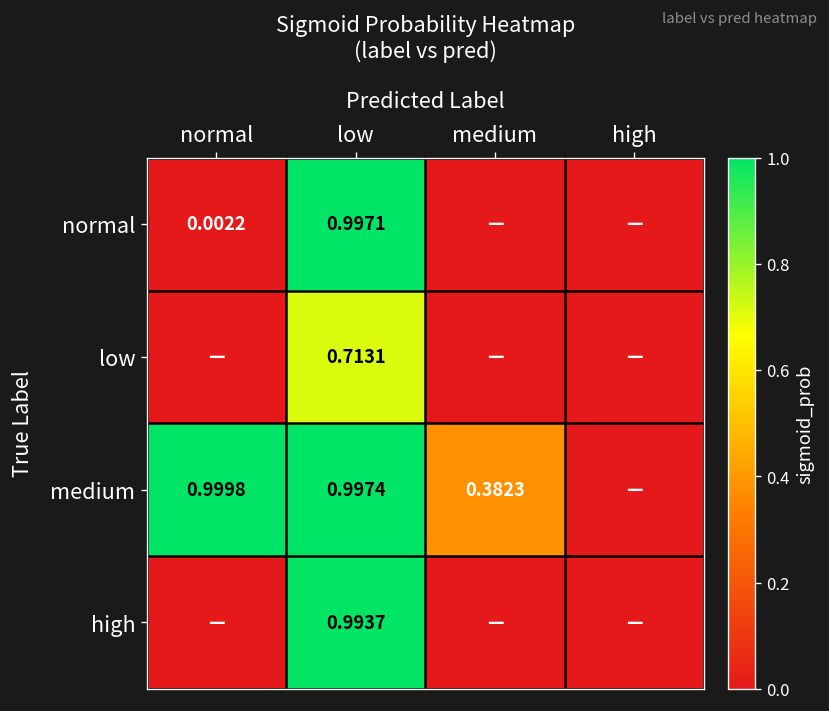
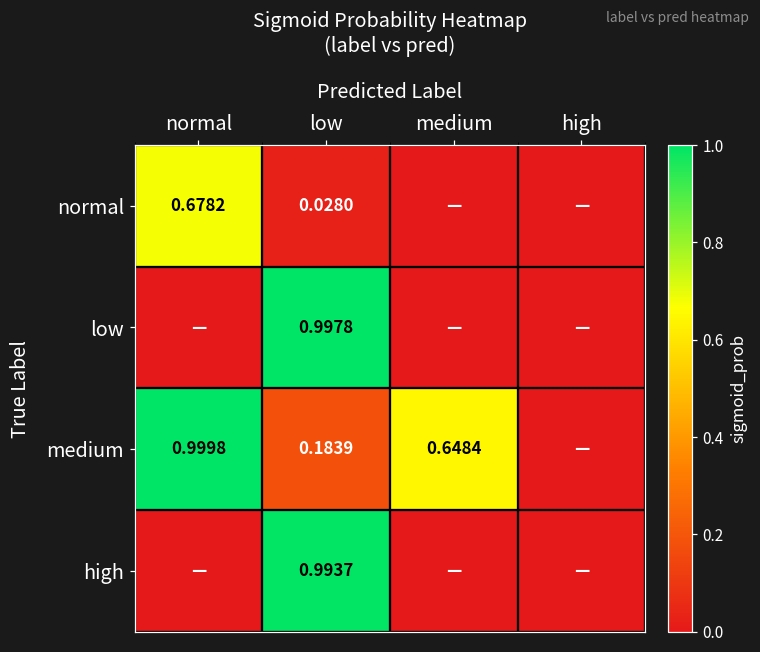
normal, normal: 0.0022 -> 0.6782
normal, low: 0.9971 -> 0.0280
low, low: 0.7131 -> 0.9978
medium, low: 0.9974 -> 0.1839
medium, medium: 0.3823 -> 0.6484
